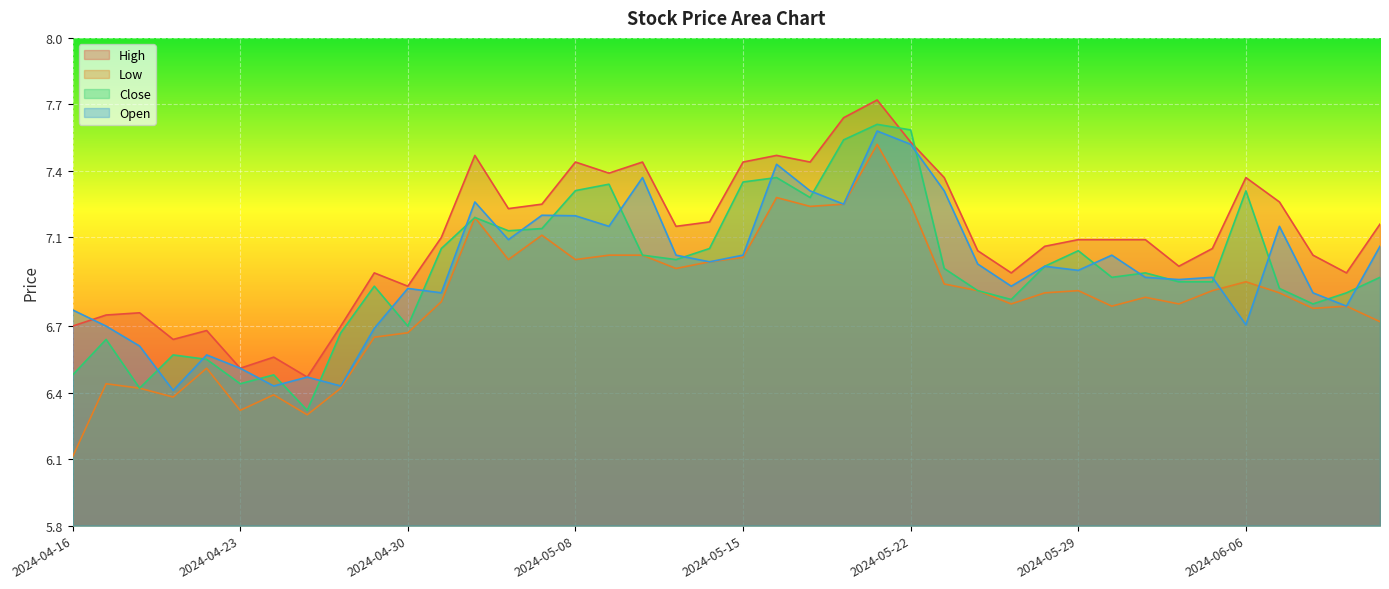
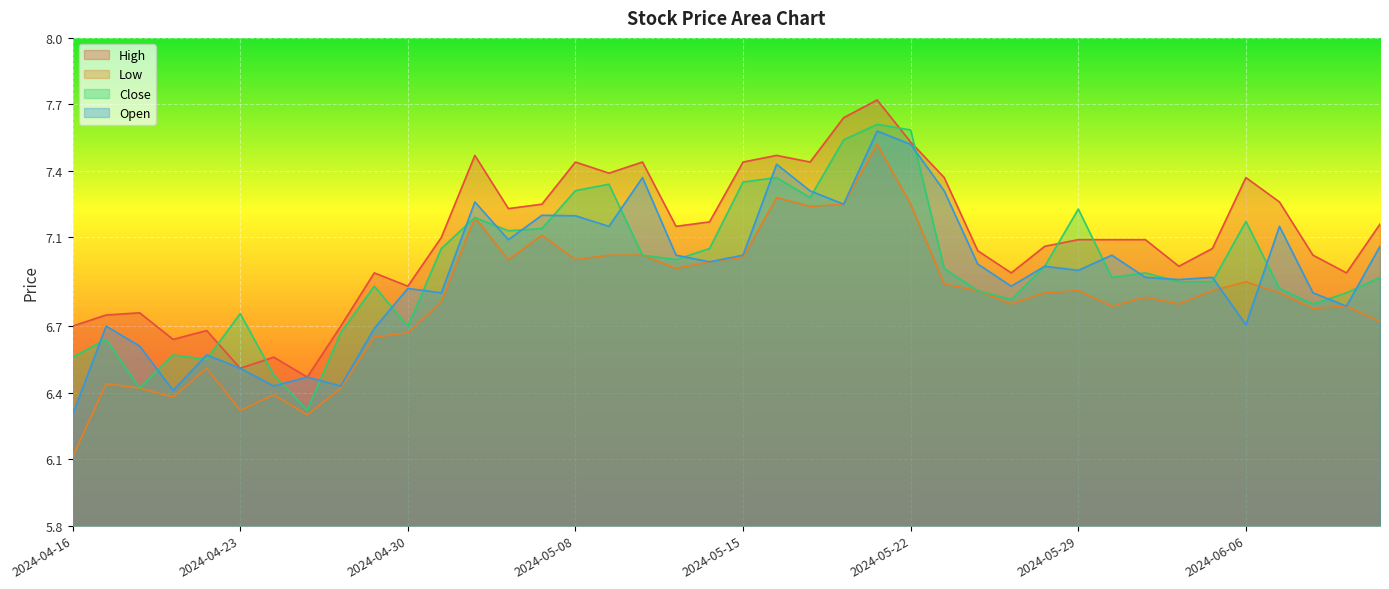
Close, 2024-04-16: 6.48 -> 6.56
Open, 2024-04-16: 6.77 -> 6.30
Close, 2024-04-23: 6.44 -> 6.76
Close, 2024-05-29: 7.04 -> 7.23
Close, 2024-06-06: 7.31 -> 7.17
